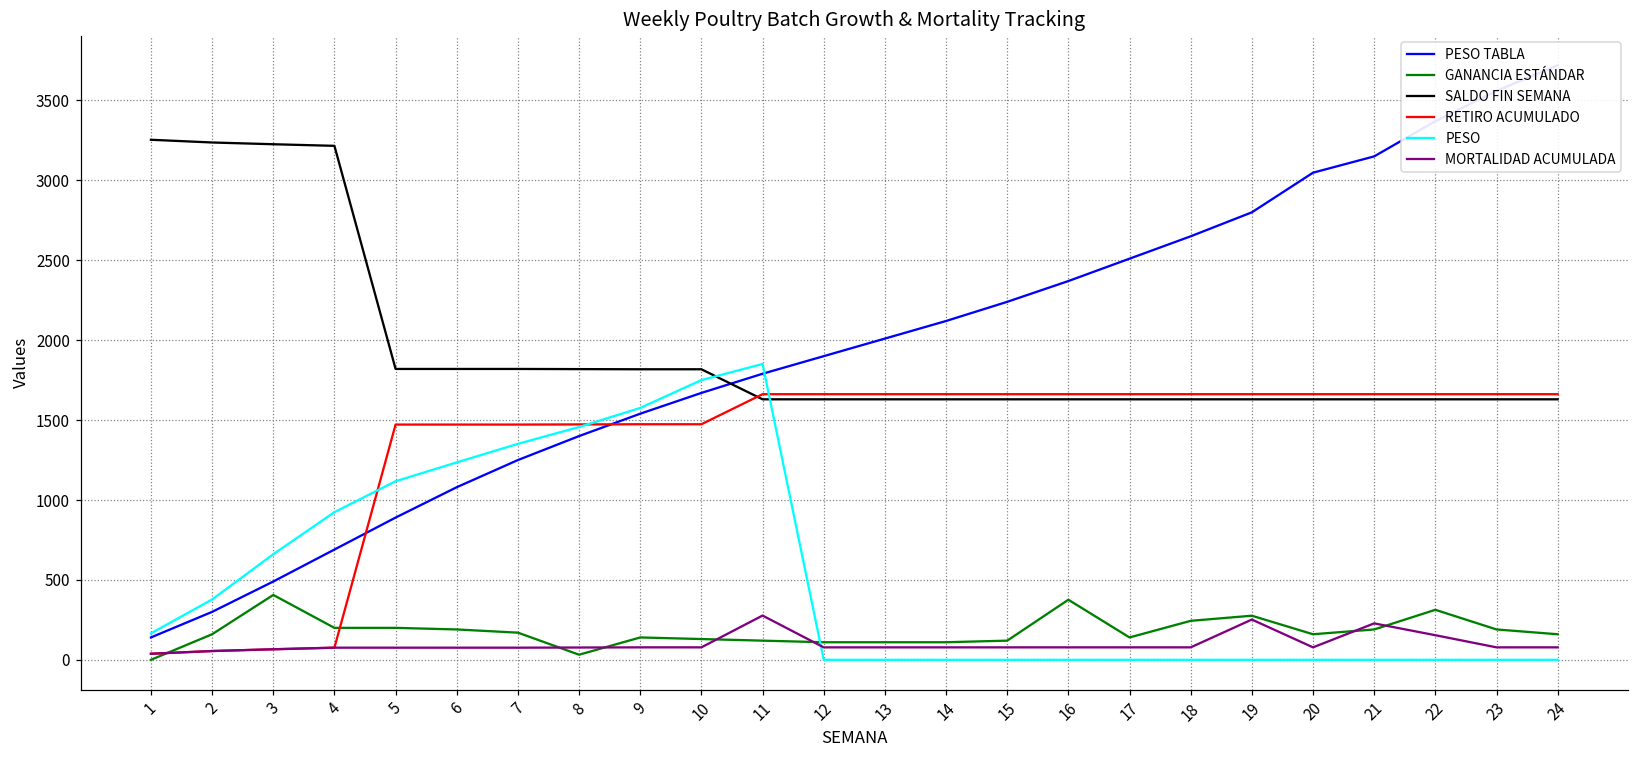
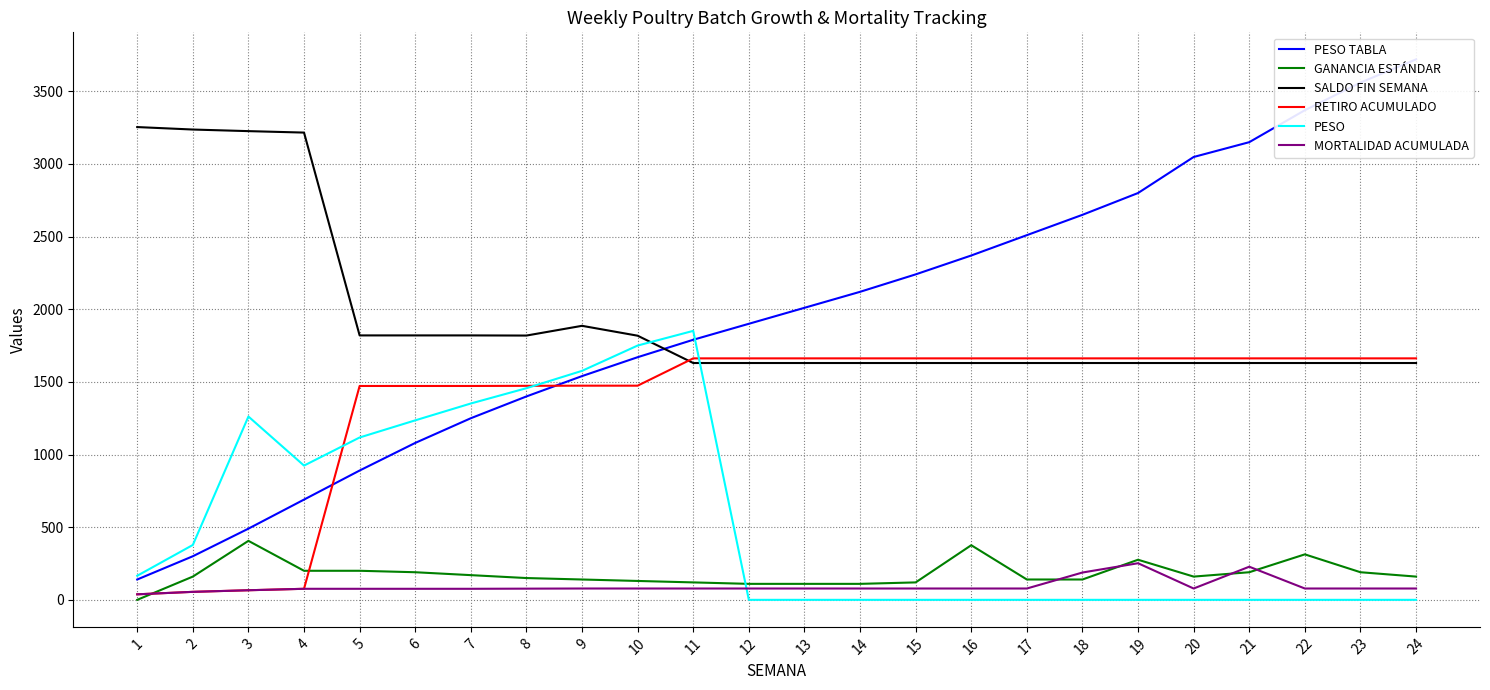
PESO, 3: 660 -> 1260
GANANCIA ESTÁNDAR, 8: 30 -> 150
SALDO FIN SEMANA, 9: 1820 -> 1890
MORTALIDAD ACUMULADA, 11: 280 -> 80
GANANCIA ESTÁNDAR, 18: 240 -> 140
MORTALIDAD ACUMULADA, 18: 80 -> 190
MORTALIDAD ACUMULADA, 22: 150 -> 80
